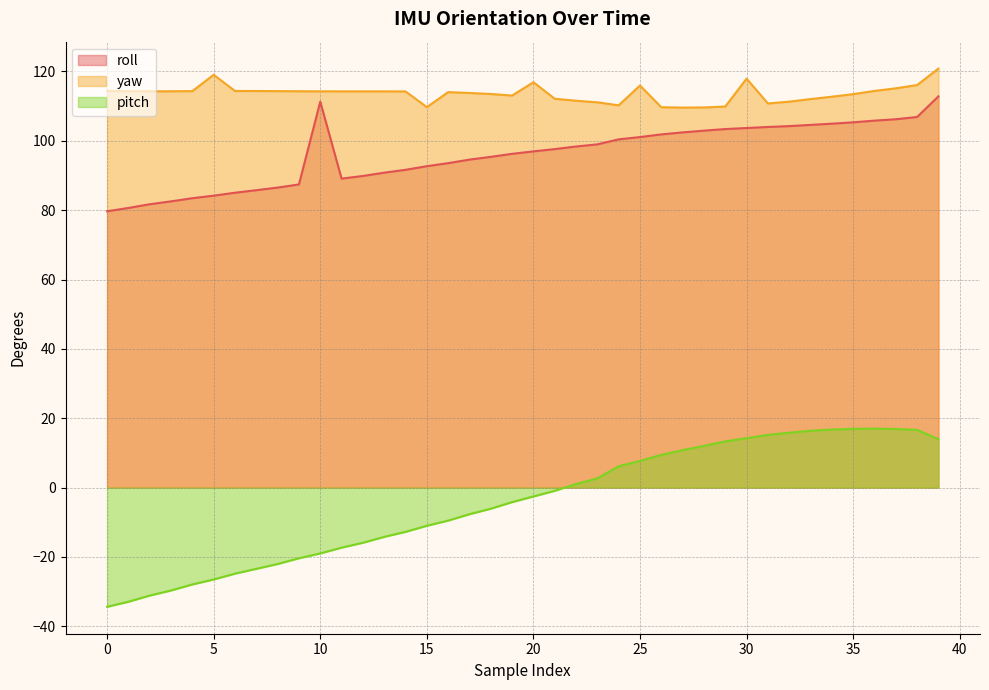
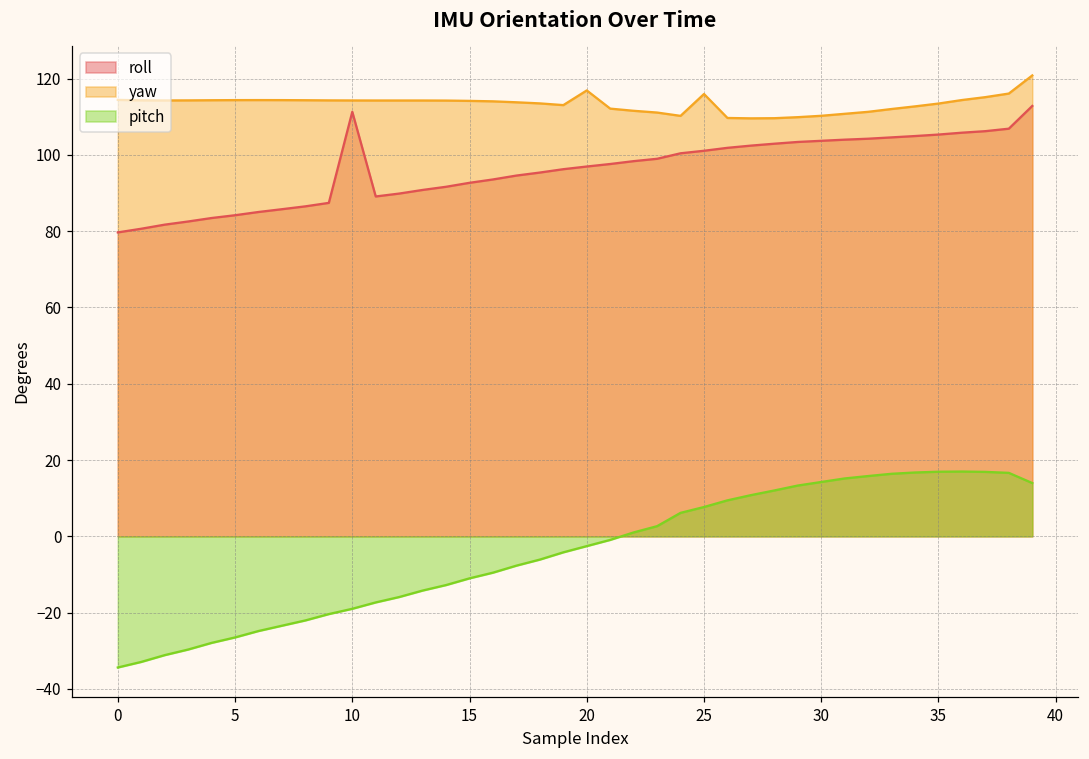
yaw, 5: 119 -> 114
yaw, 15: 110 -> 114
yaw, 30: 118 -> 110
